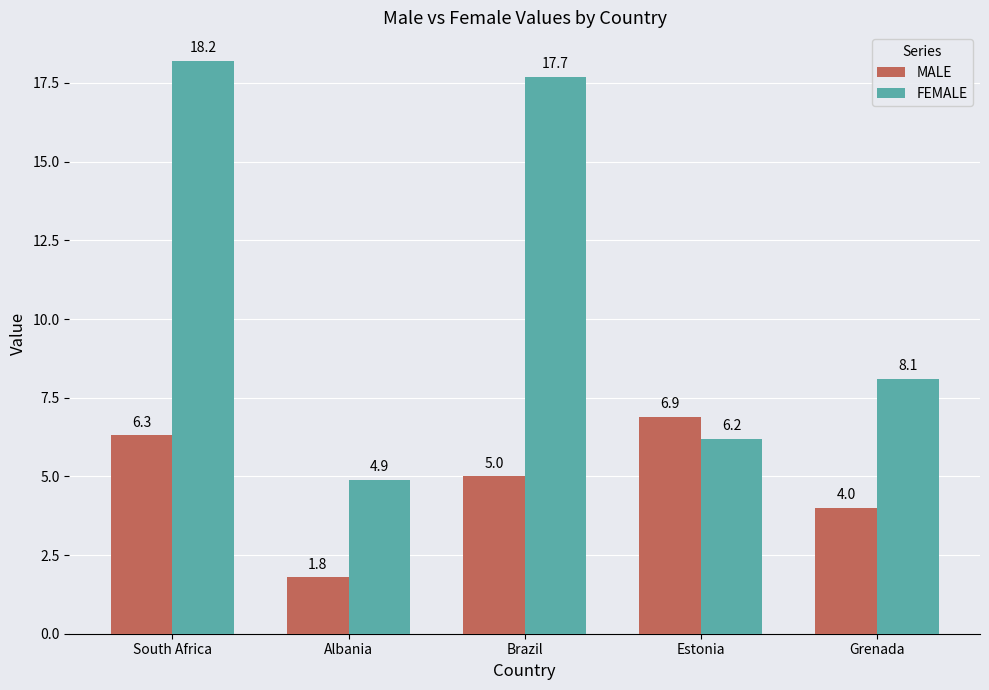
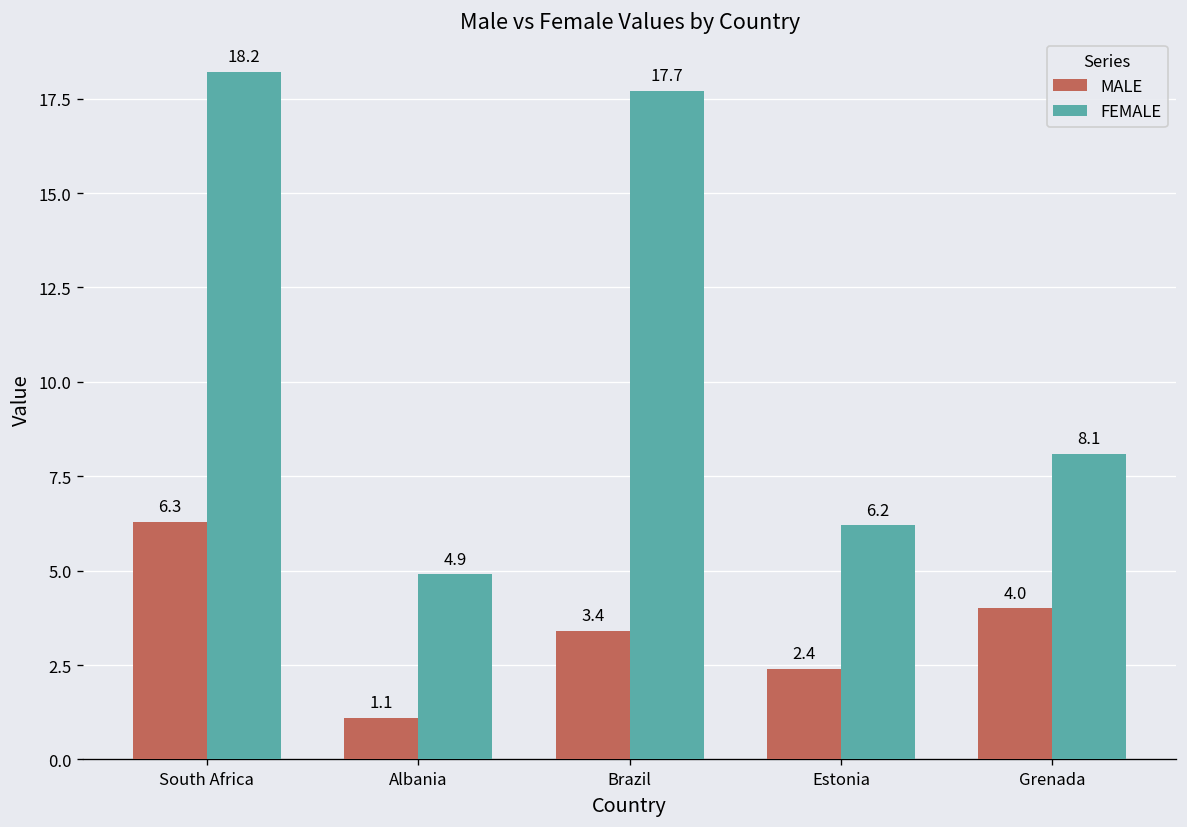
MALE, Albania: 1.8 -> 1.1
MALE, Brazil: 5.0 -> 3.4
MALE, Estonia: 6.9 -> 2.4
